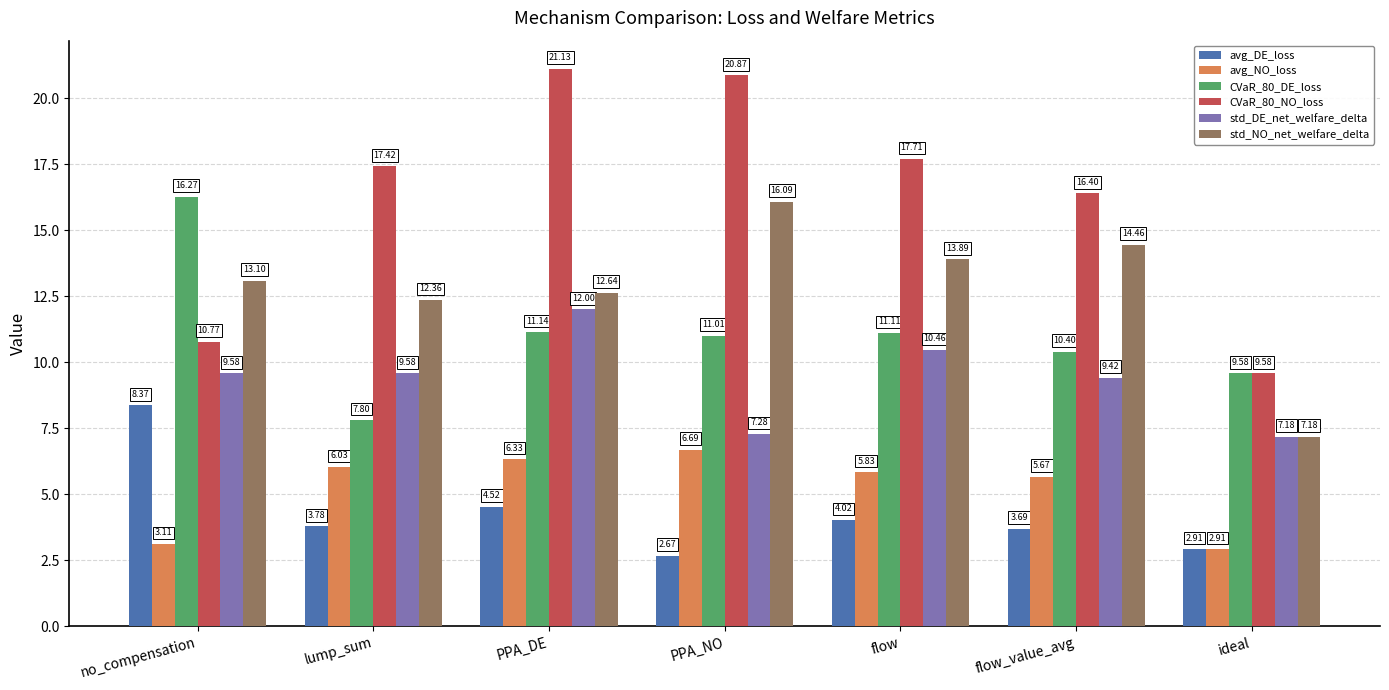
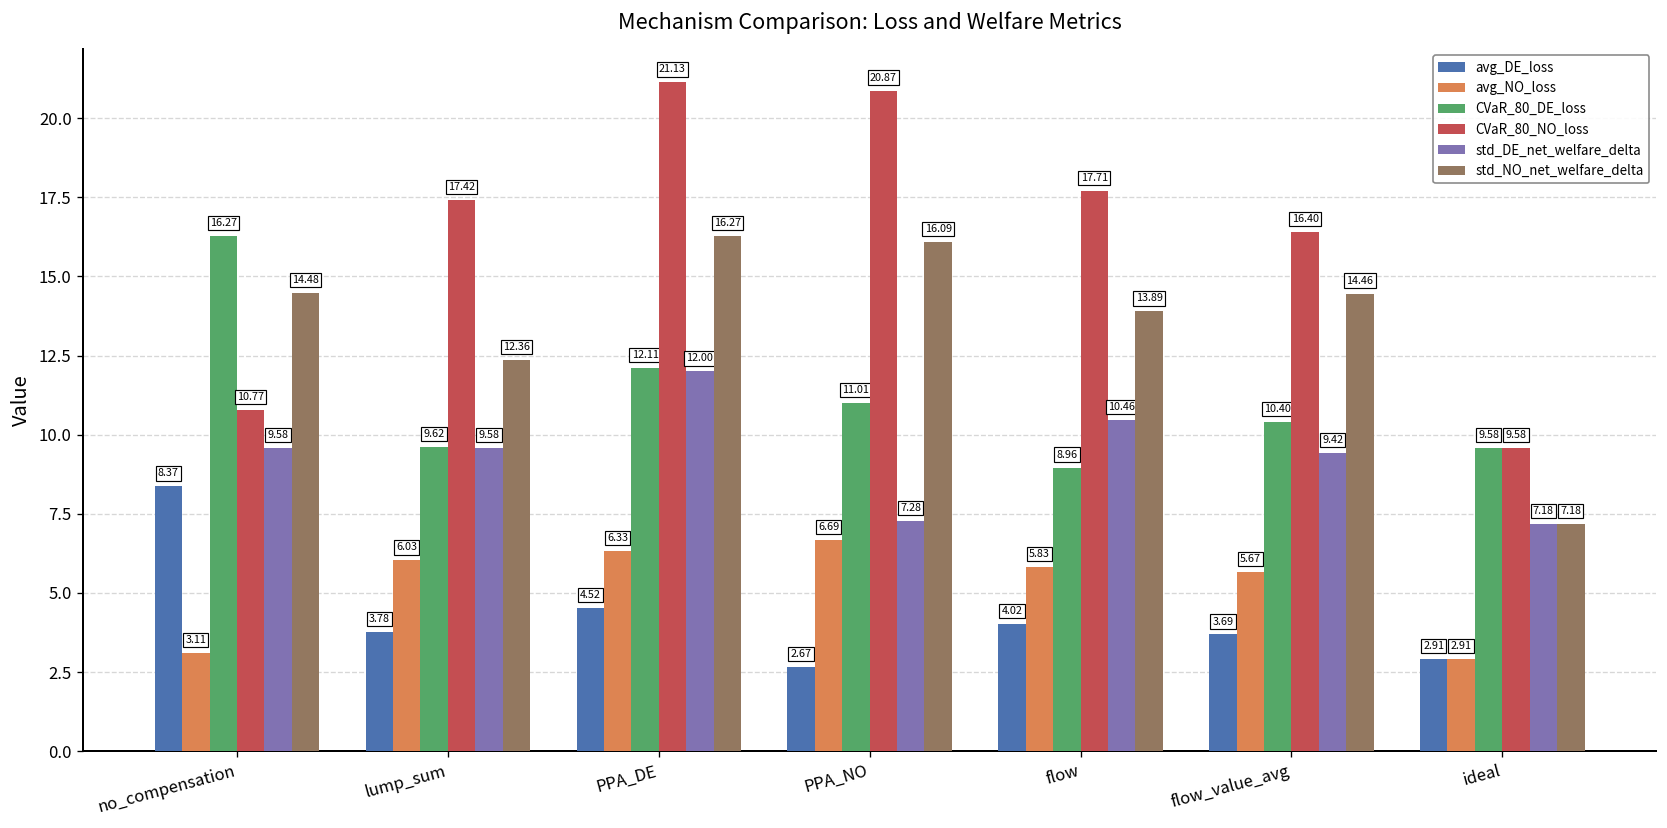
std_NO_net_welfare_delta, no_compensation: 13.10 -> 14.48
CVaR_80_DE_loss, lump_sum: 7.80 -> 9.62
CVaR_80_DE_loss, PPA_DE: 11.14 -> 12.11
std_NO_net_welfare_delta, PPA_DE: 12.64 -> 16.27
CVaR_80_DE_loss, flow: 11.11 -> 8.96
